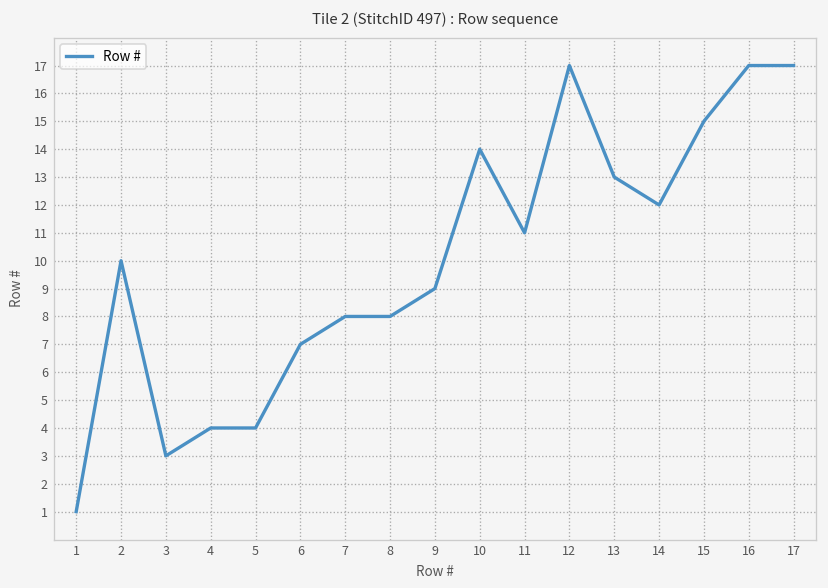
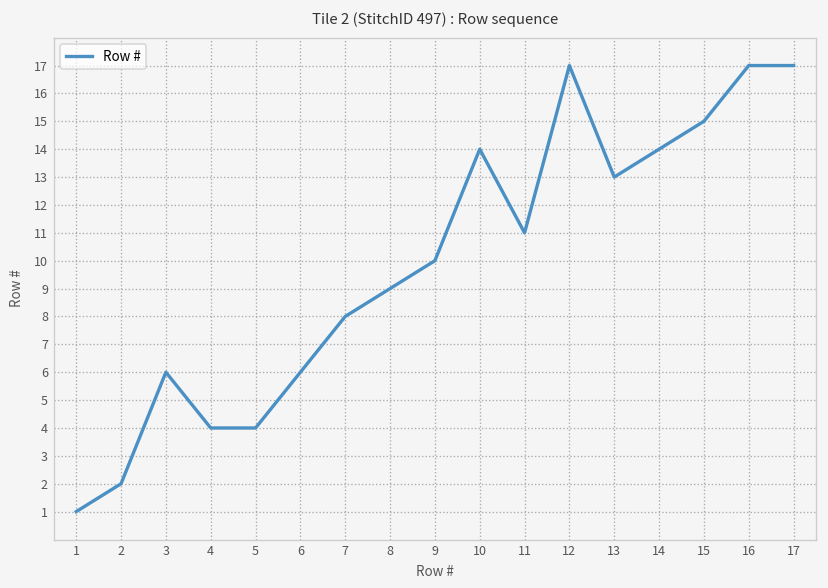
2: 10 -> 2
3: 3 -> 6
6: 7 -> 6
8: 8 -> 9
9: 9 -> 10
14: 12 -> 14
